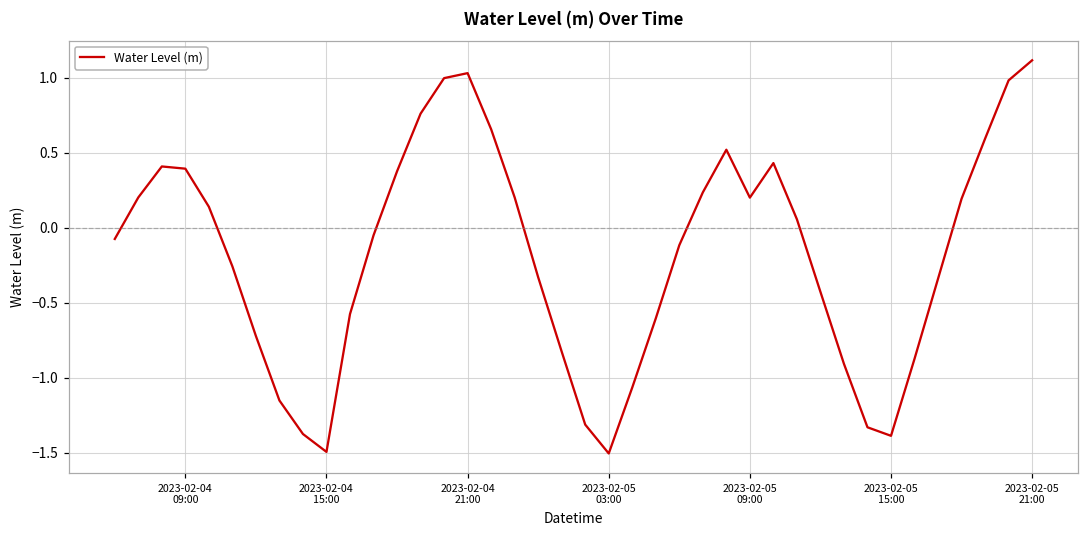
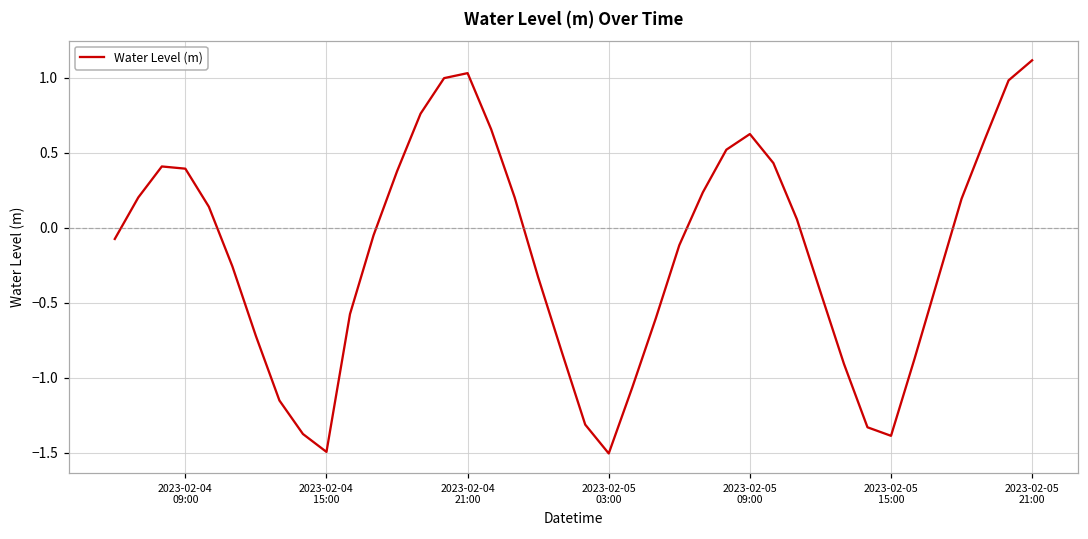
2023-02-05 09:00: 0.20 -> 0.63
